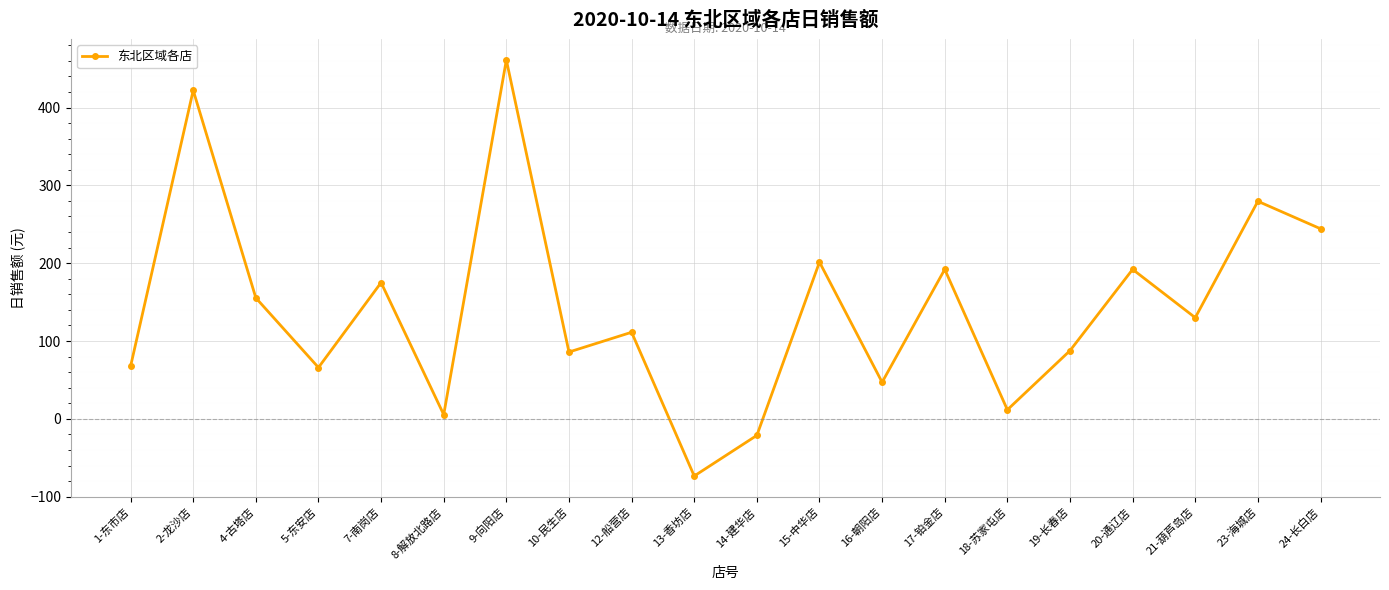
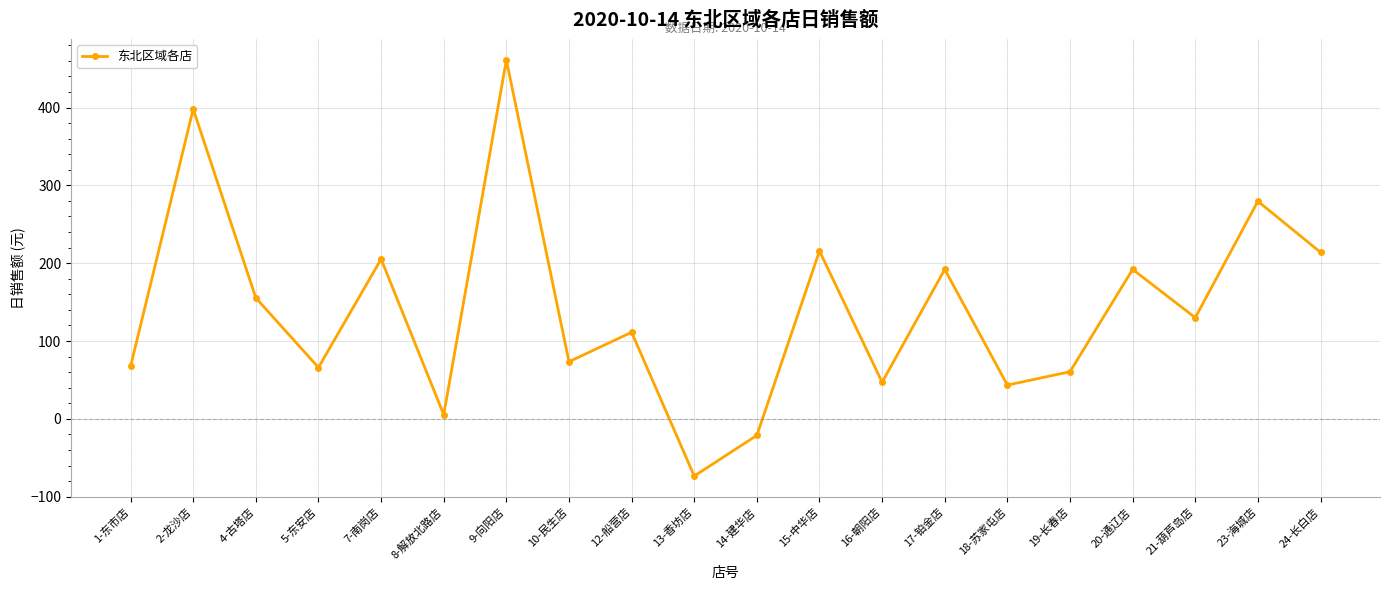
2-龙沙店: 420 -> 400
7-南岗店: 180 -> 210
10-民生店: 90 -> 70
15-中华店: 200 -> 220
18-苏家屯店: 10 -> 40
19-长春店: 90 -> 60
24-长白店: 240 -> 210
